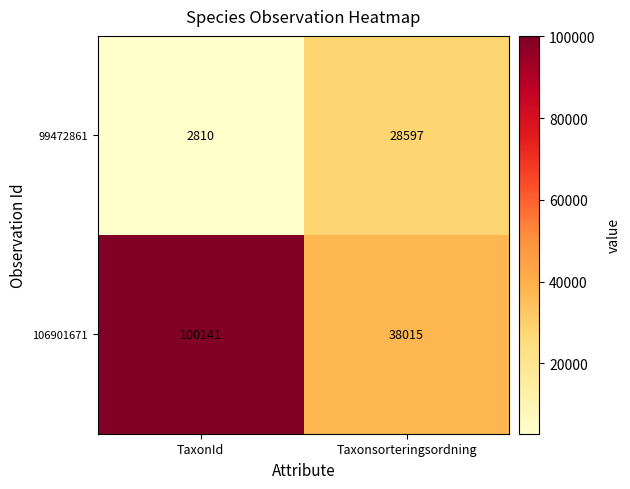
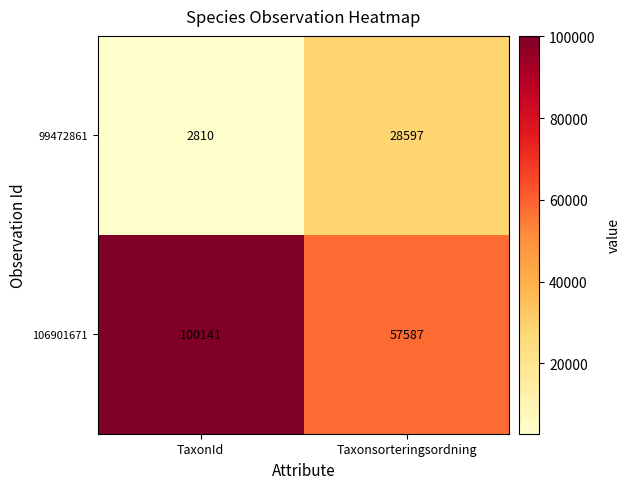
106901671, Taxonsorteringsordning: 38015 -> 57587
